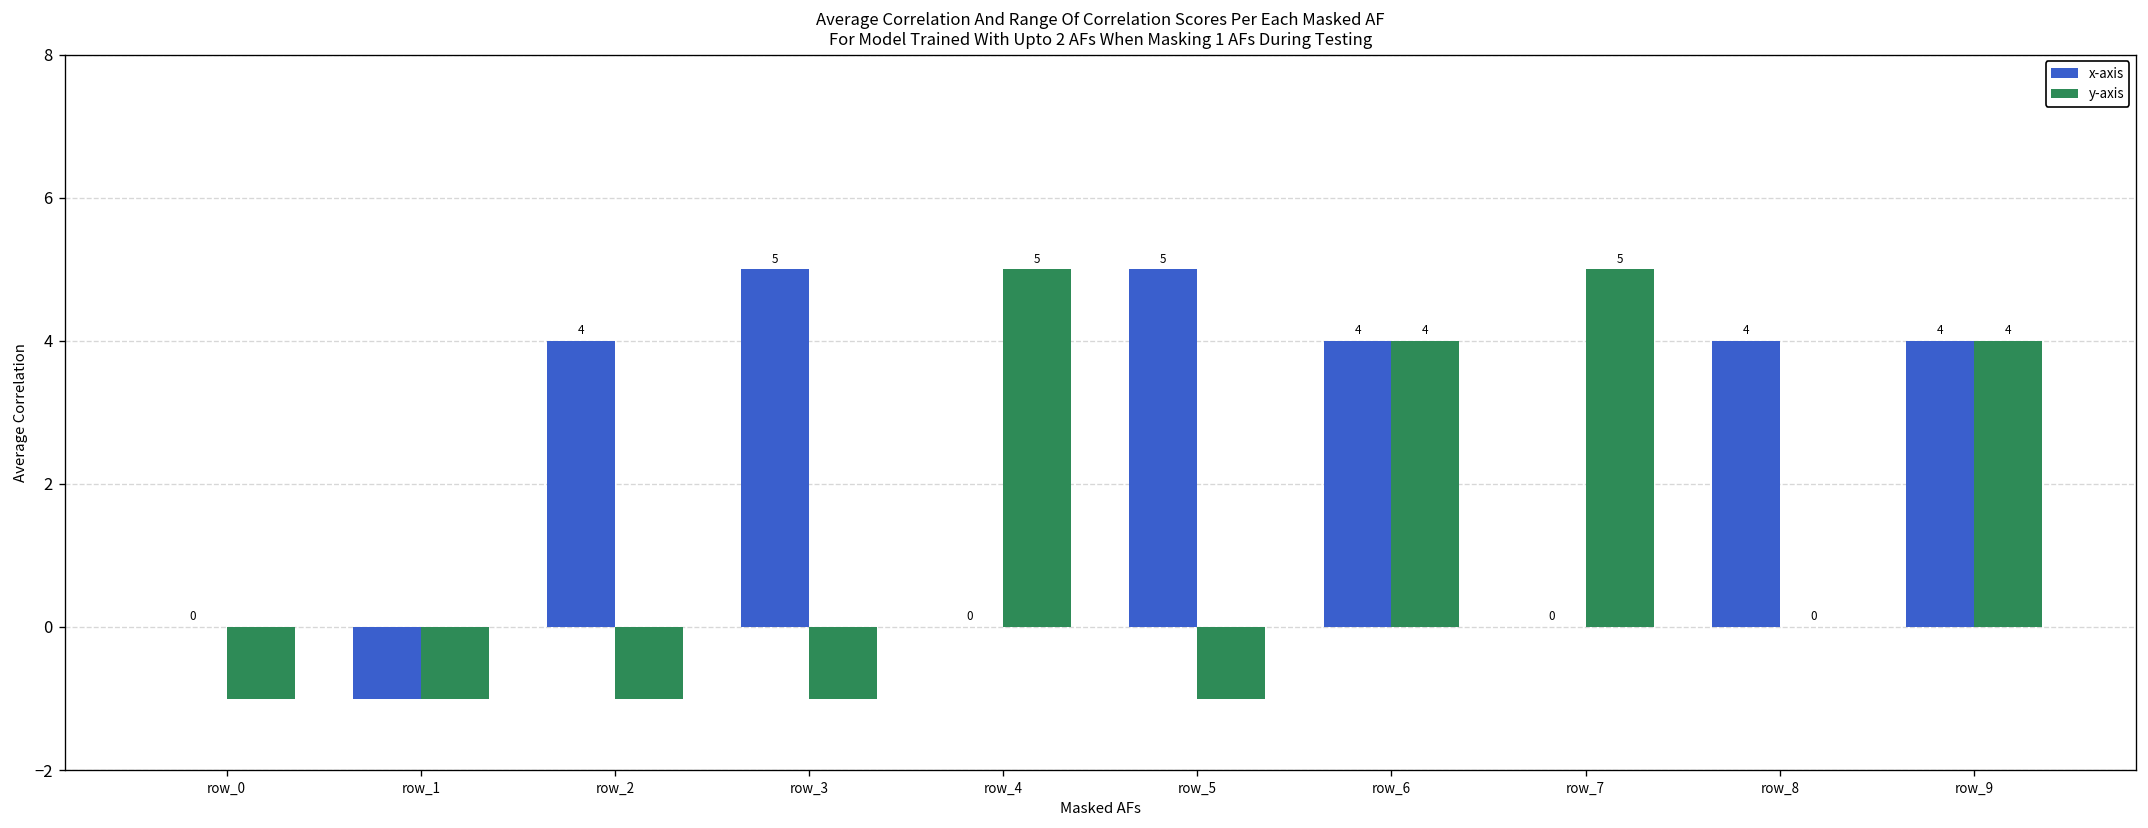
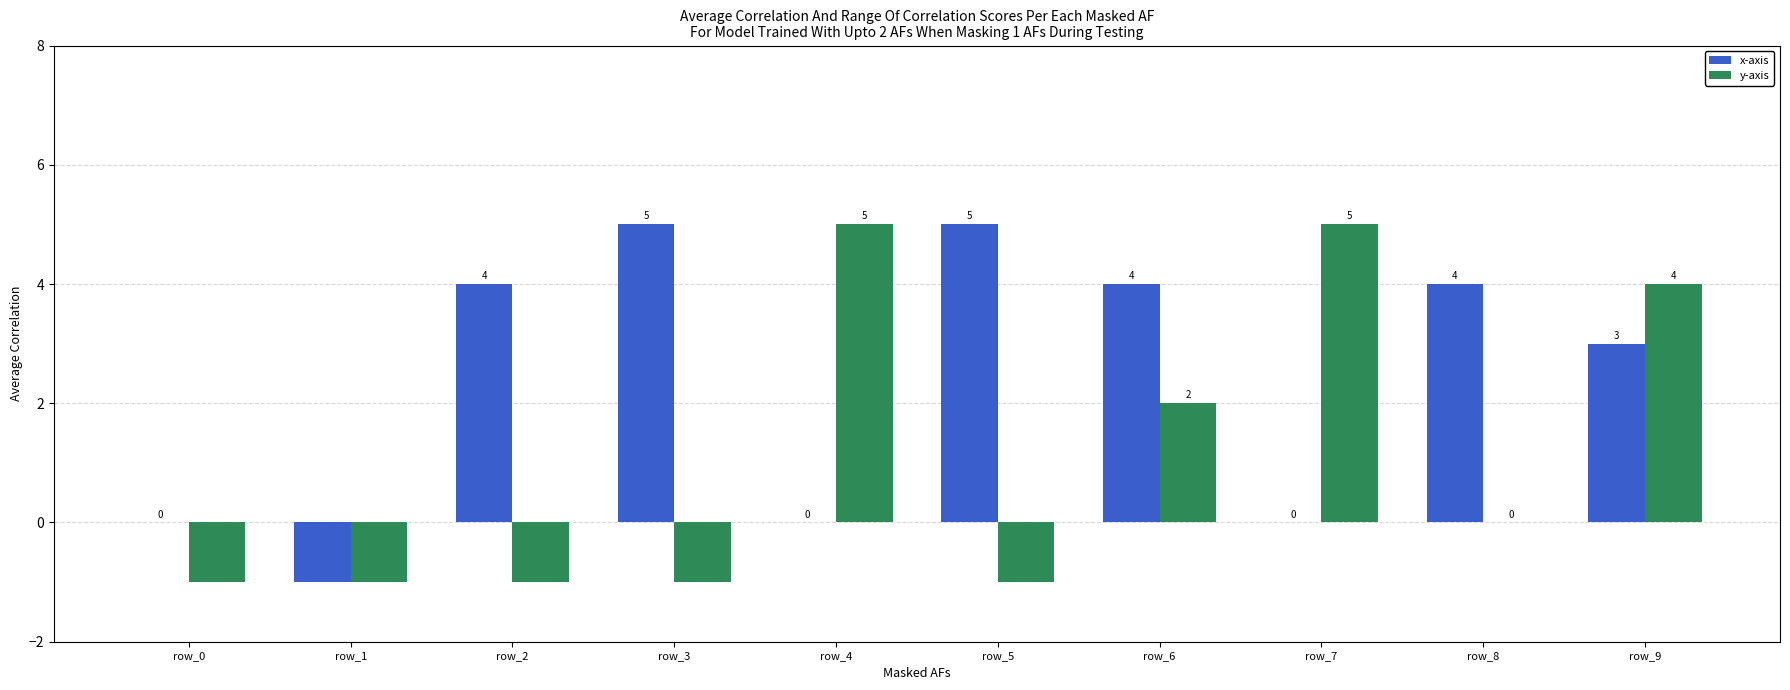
y-axis, row_6: 4 -> 2
x-axis, row_9: 4 -> 3
